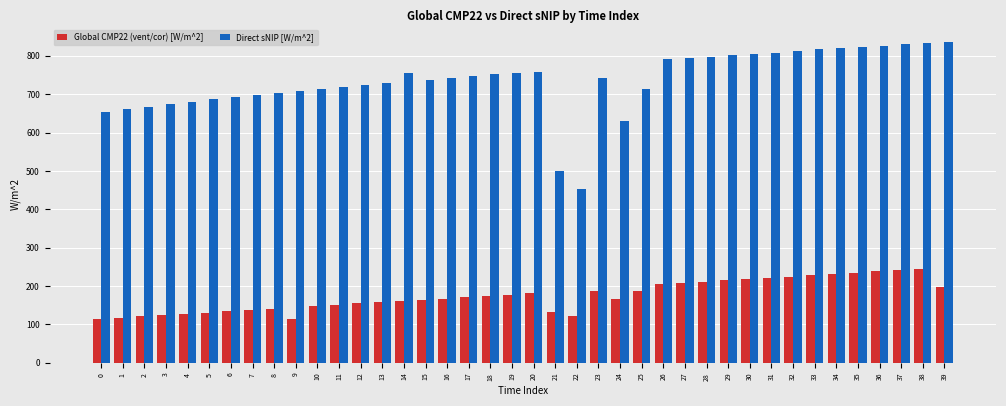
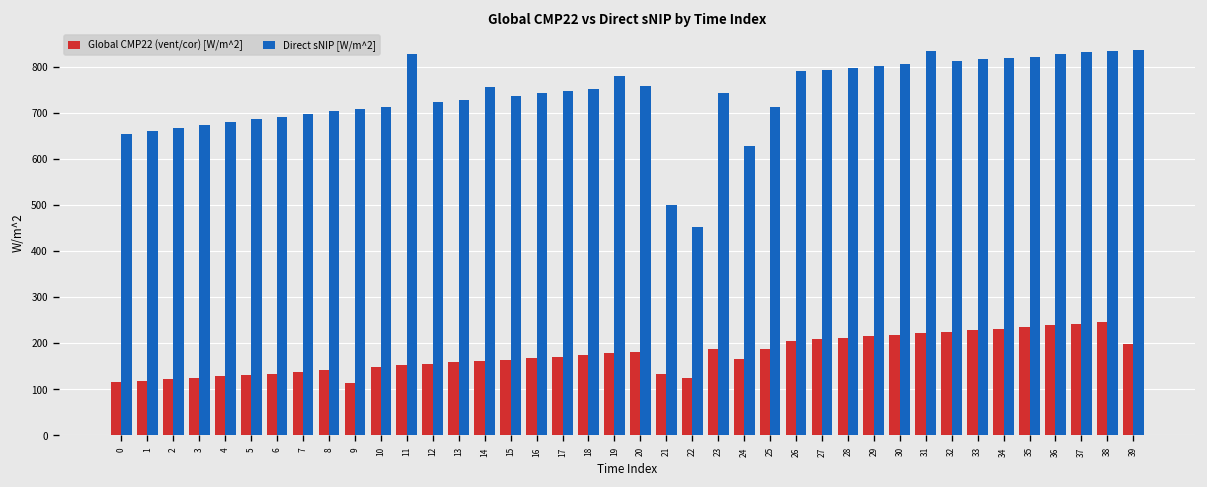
Direct sNIP [W/m^2], 11: 720 -> 830
Direct sNIP [W/m^2], 19: 760 -> 780
Direct sNIP [W/m^2], 31: 810 -> 830
